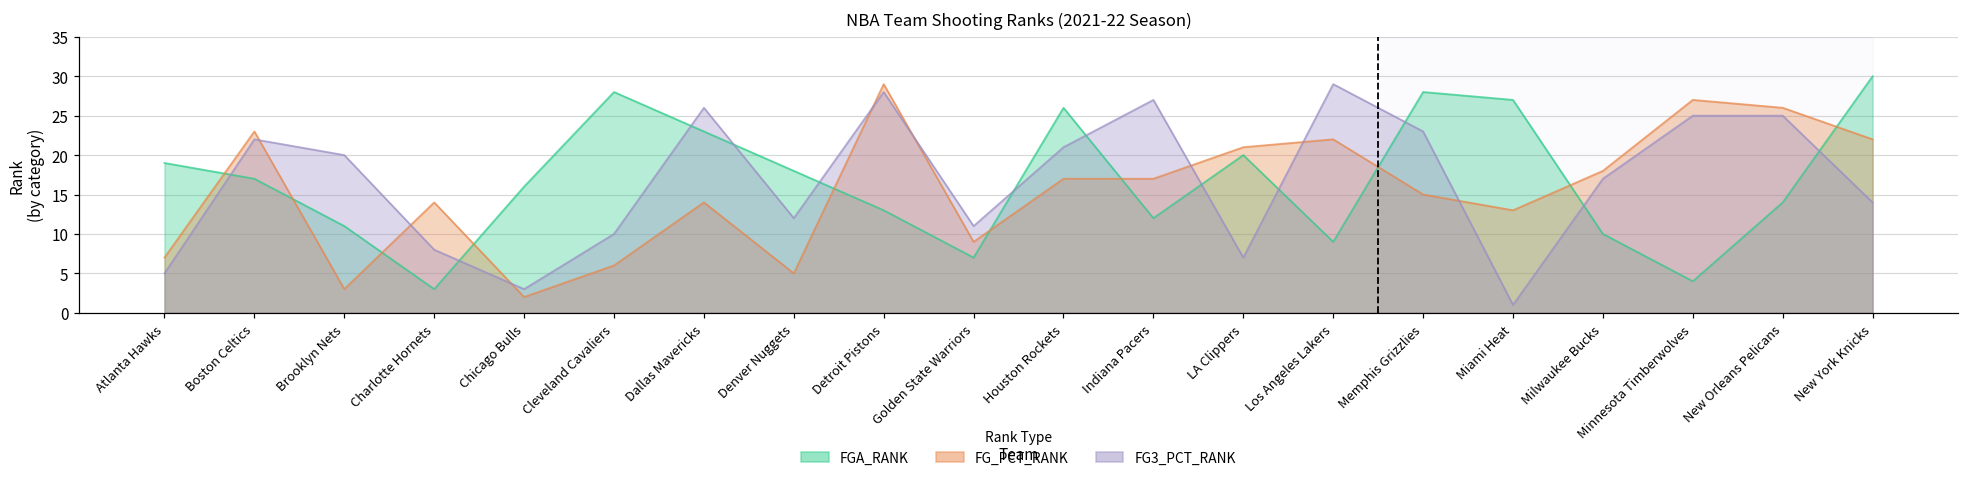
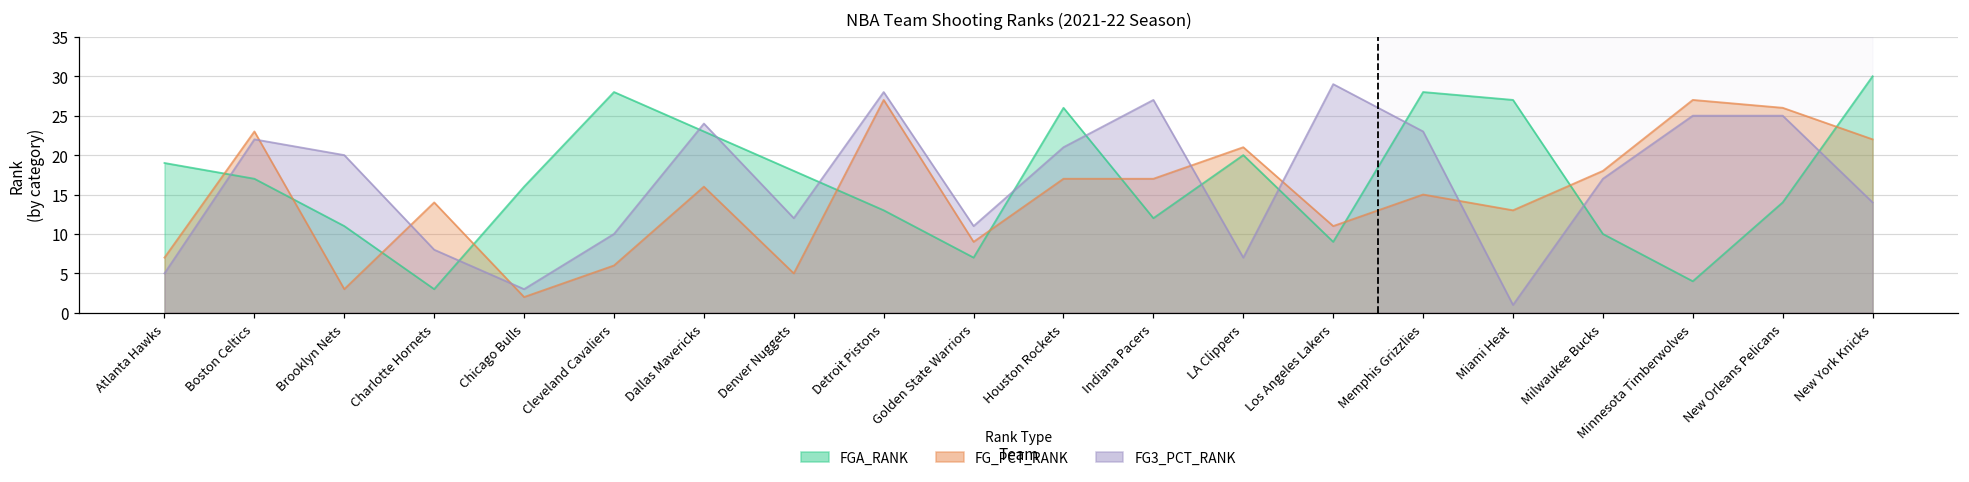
FG_PCT_RANK, Dallas Mavericks: 14 -> 16
FG3_PCT_RANK, Dallas Mavericks: 26 -> 24
FG_PCT_RANK, Detroit Pistons: 29 -> 27
FG_PCT_RANK, Los Angeles Lakers: 22 -> 11
